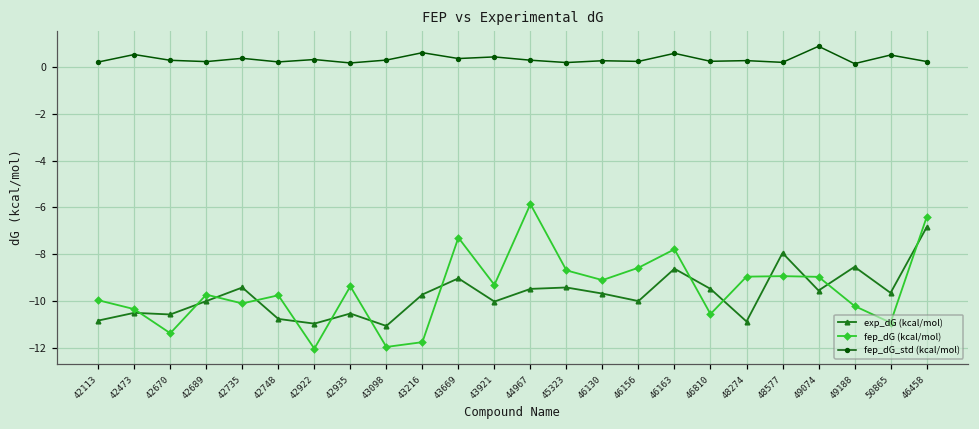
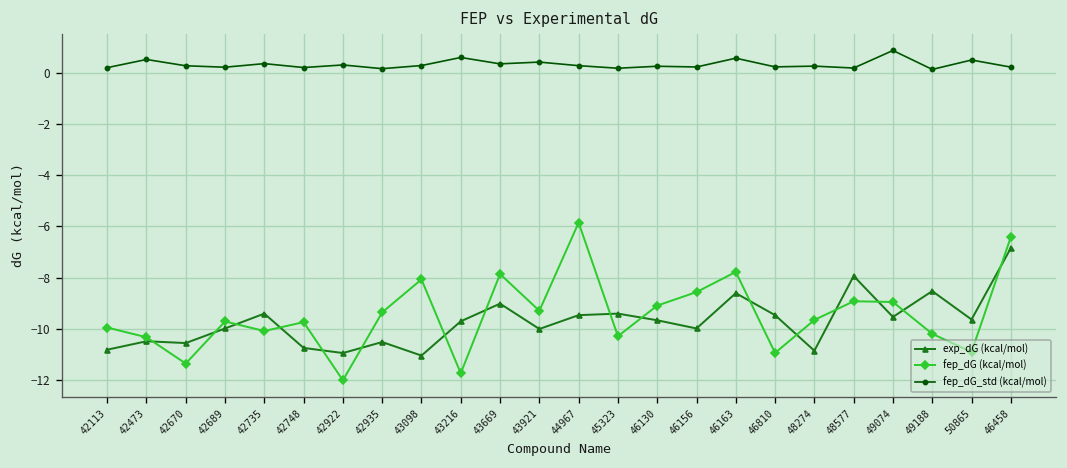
fep_dG (kcal/mol), 43098: -11.9 -> -8.1
fep_dG (kcal/mol), 43669: -7.3 -> -7.9
fep_dG (kcal/mol), 45323: -8.7 -> -10.3
fep_dG (kcal/mol), 46810: -10.5 -> -10.9
fep_dG (kcal/mol), 48274: -8.9 -> -9.7
